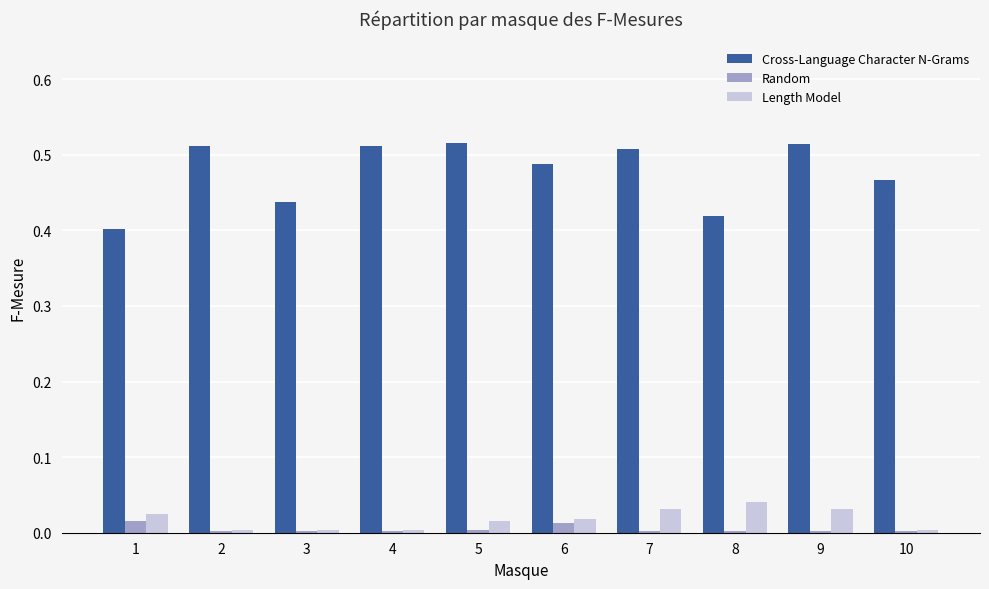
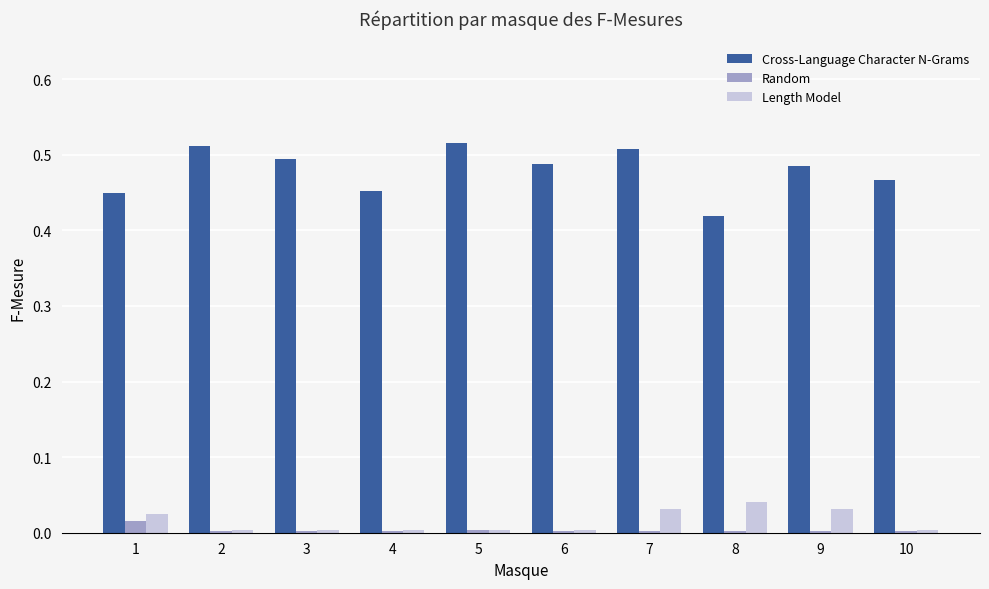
Cross-Language Character N-Grams, 1: 0.40 -> 0.45
Cross-Language Character N-Grams, 3: 0.44 -> 0.49
Cross-Language Character N-Grams, 4: 0.51 -> 0.45
Length Model, 5: 0.02 -> 0.00
Random, 6: 0.01 -> 0.00
Length Model, 6: 0.02 -> 0.00
Cross-Language Character N-Grams, 9: 0.51 -> 0.49
